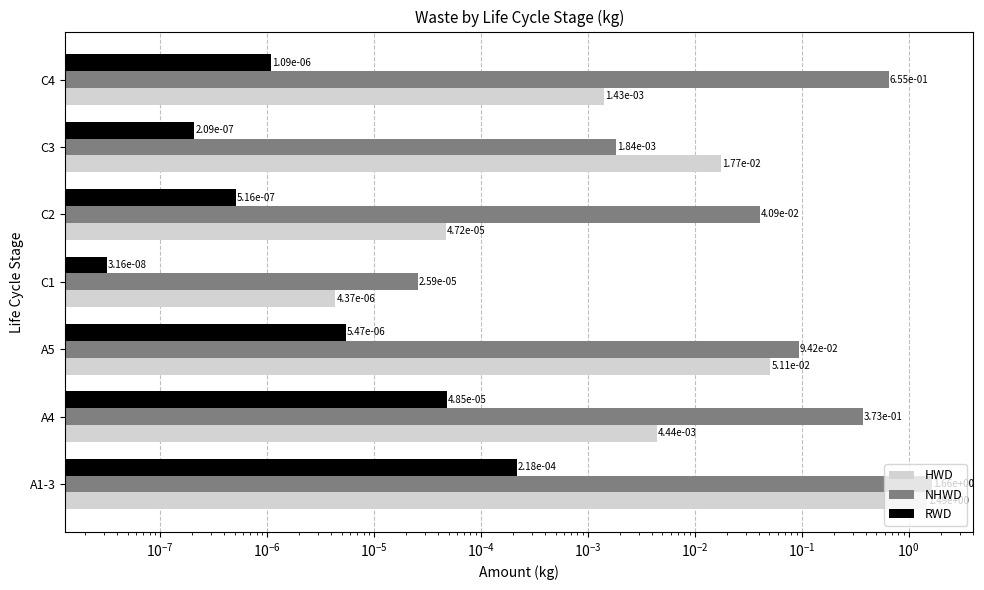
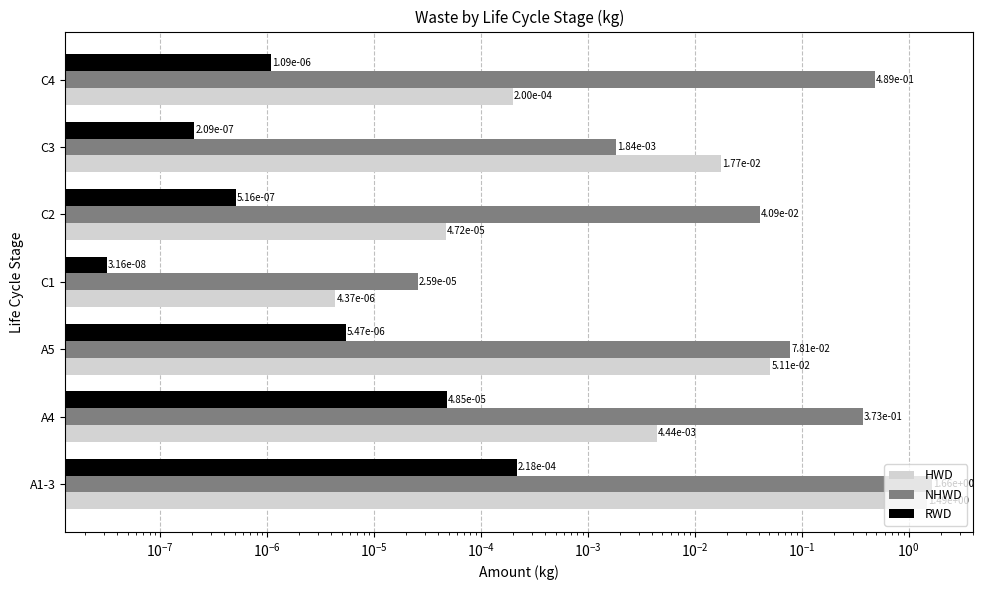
NHWD, C4: 6.55e-01 -> 4.89e-01
HWD, C4: 1.43e-03 -> 2.00e-04
NHWD, A5: 9.42e-02 -> 7.81e-02
